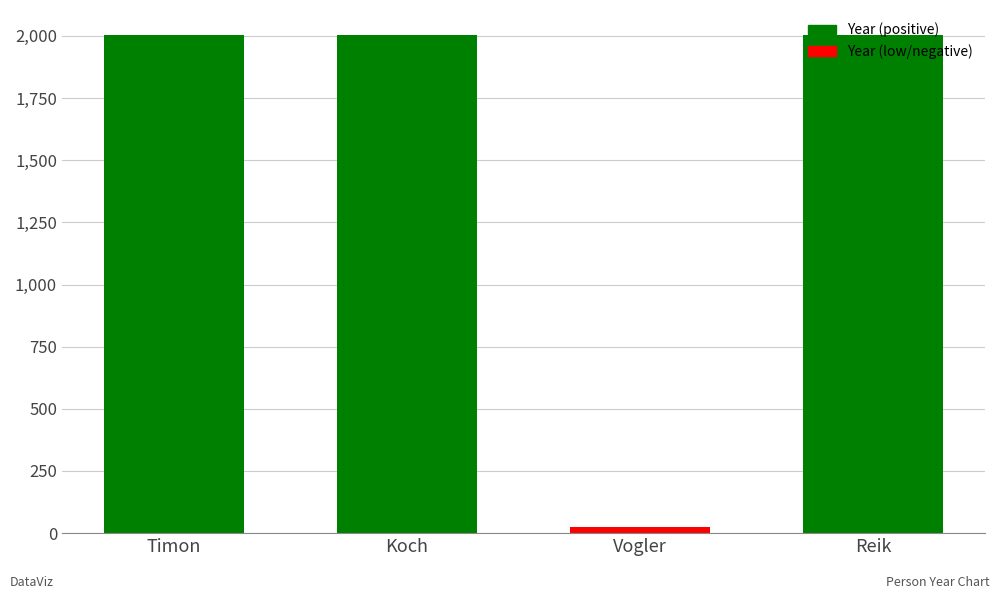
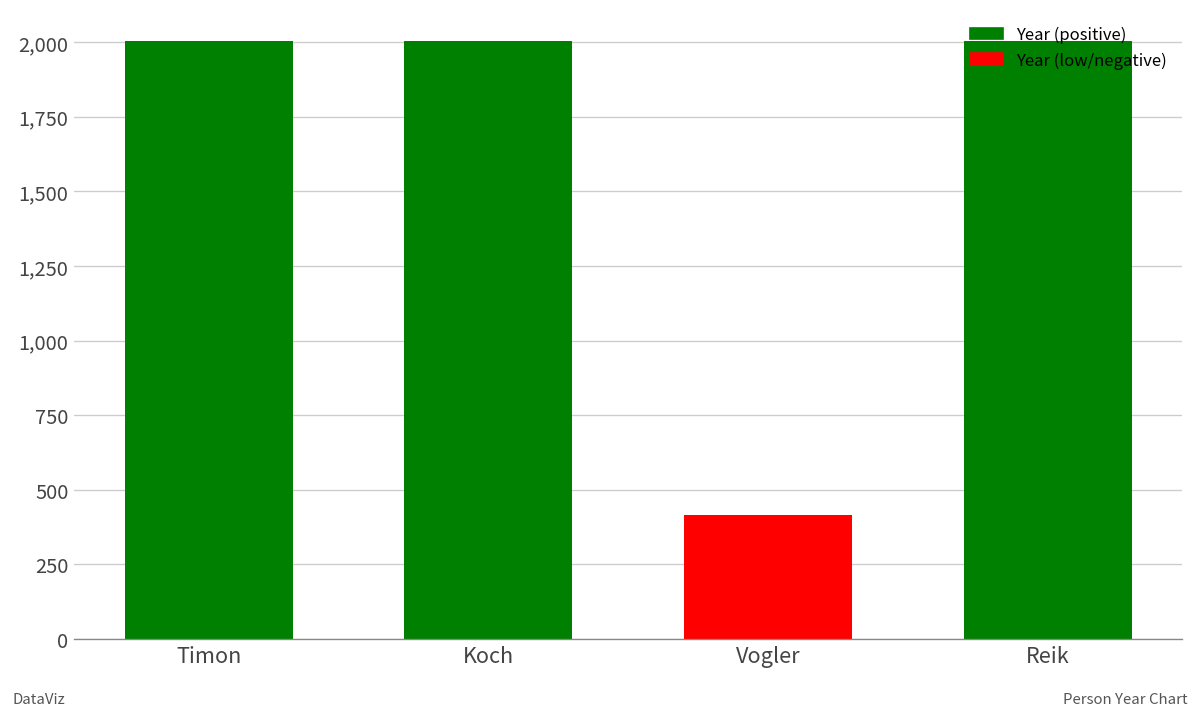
Vogler: 20 -> 420
